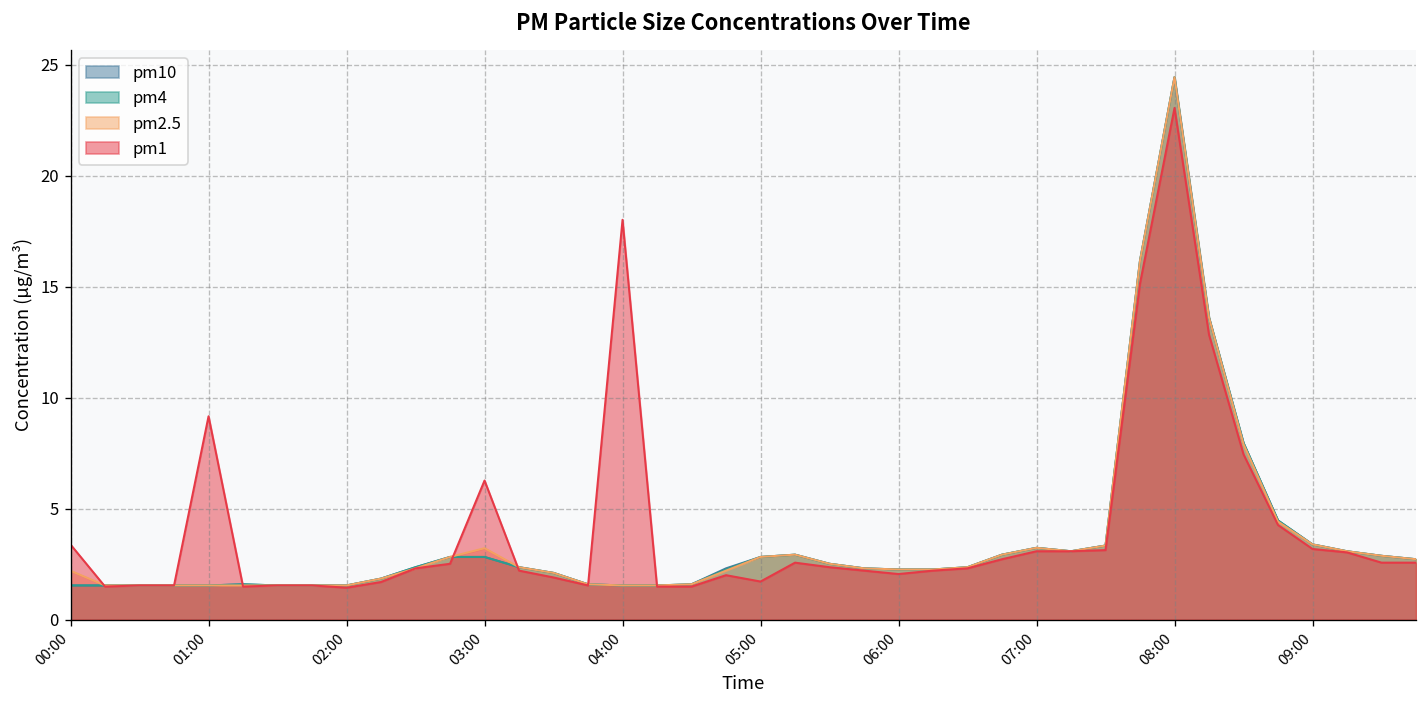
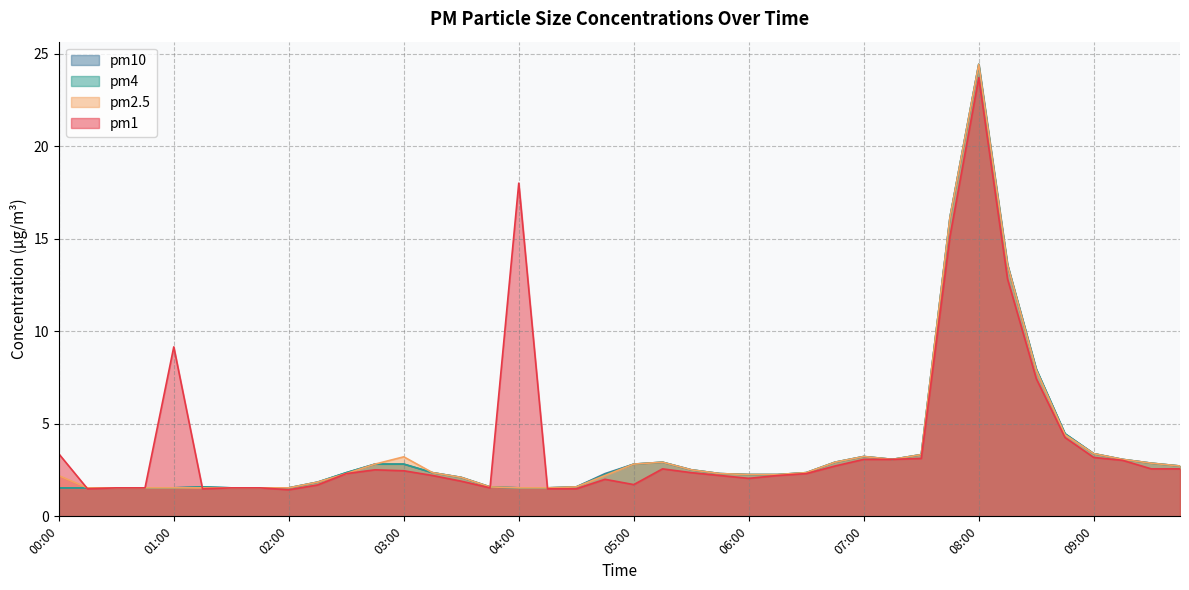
pm1, 03:00: 6.3 -> 2.5
pm1, 08:00: 23.0 -> 23.7
